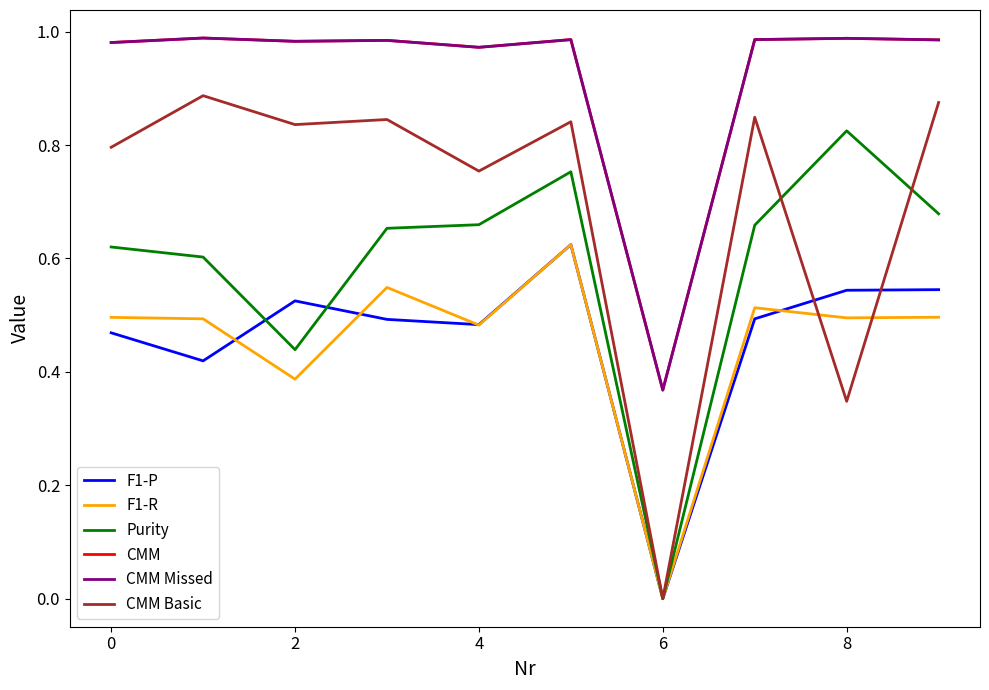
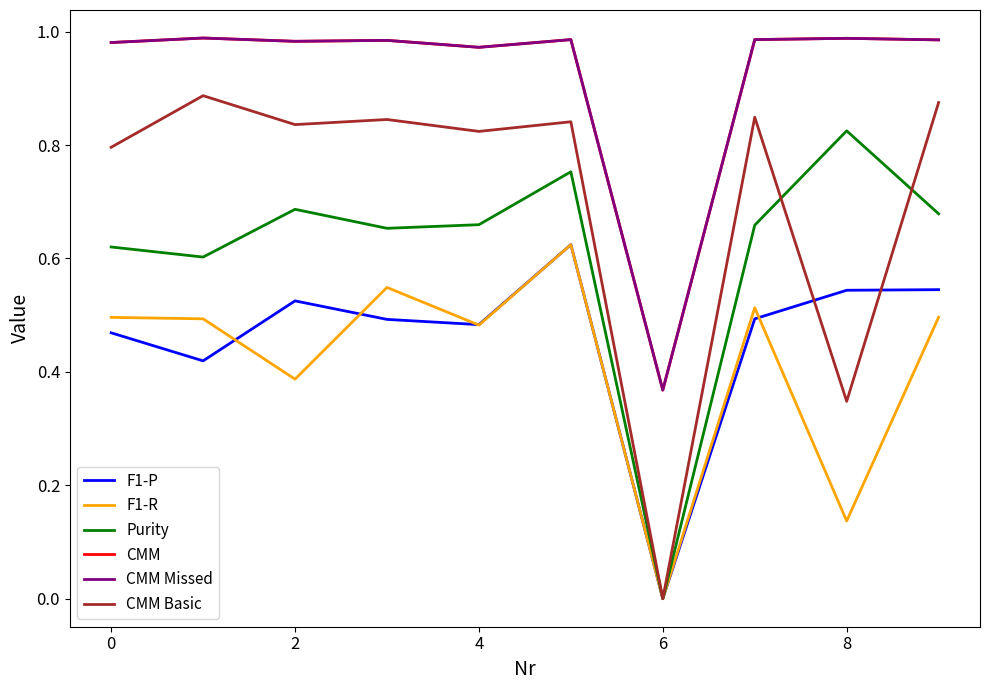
Purity, 2: 0.44 -> 0.69
CMM Basic, 4: 0.75 -> 0.82
F1-R, 8: 0.50 -> 0.14
